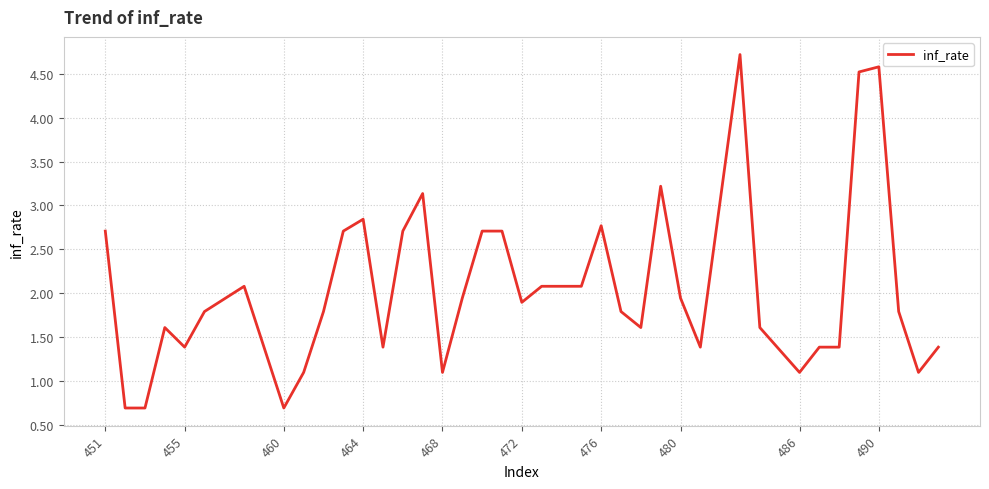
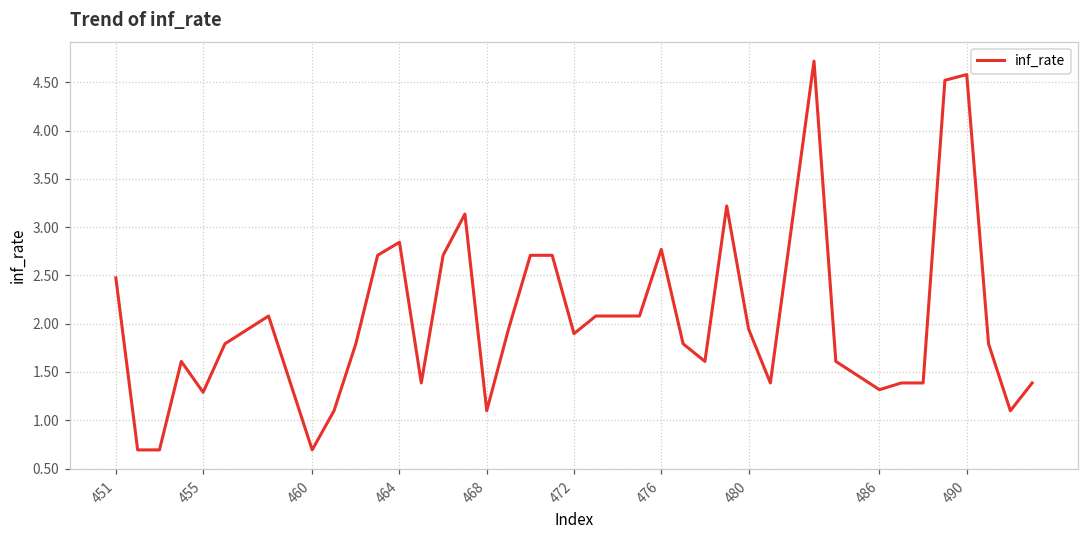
451: 2.7 -> 2.5
455: 1.4 -> 1.3
486: 1.1 -> 1.3
